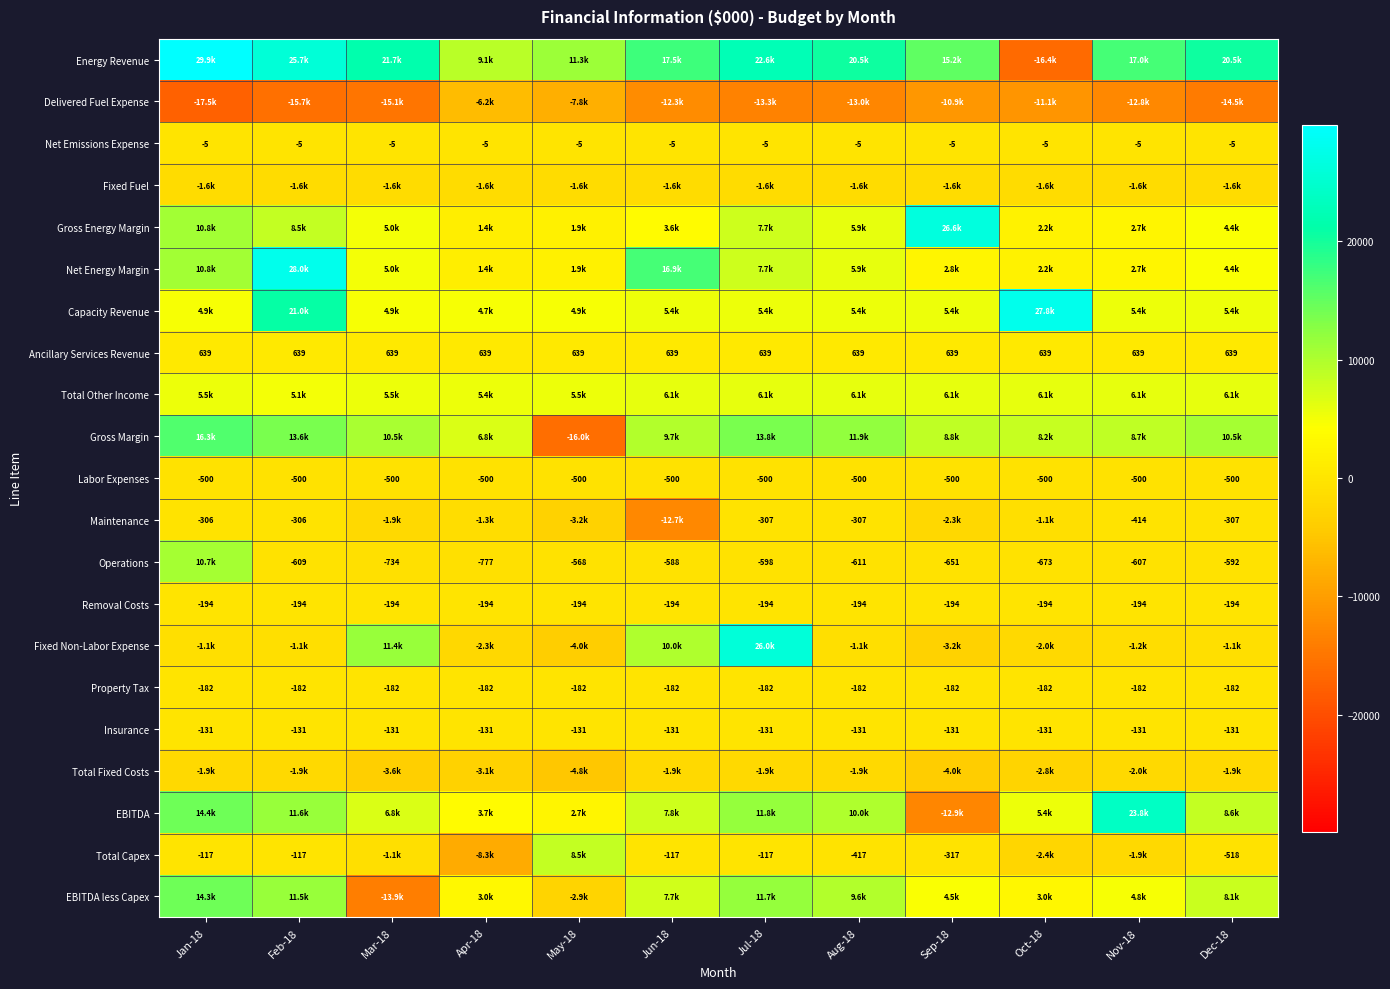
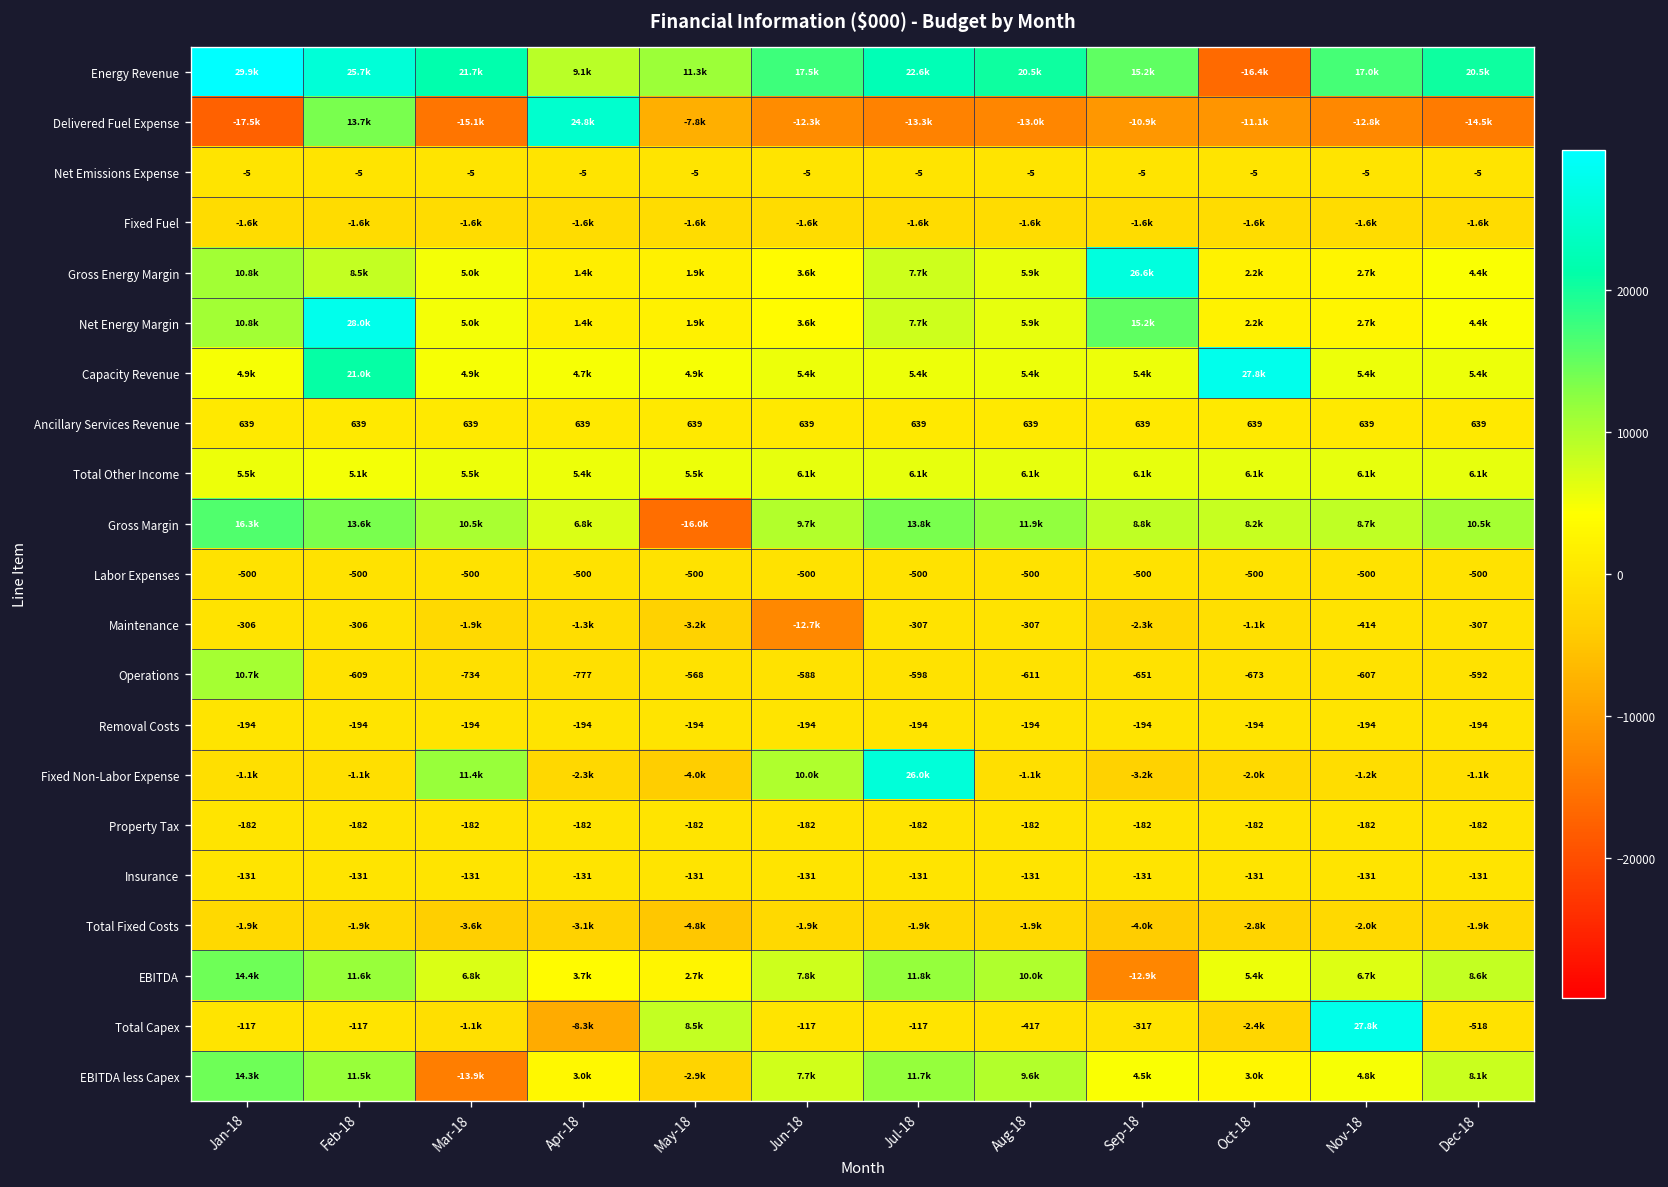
Delivered Fuel Expense, Feb-18: -15.7k -> 13.7k
Delivered Fuel Expense, Apr-18: -6.2k -> 24.8k
Net Energy Margin, Jun-18: 16.9k -> 3.6k
Net Energy Margin, Sep-18: 2.8k -> 15.2k
EBITDA, Nov-18: 23.8k -> 6.7k
Total Capex, Nov-18: -1.9k -> 27.8k
